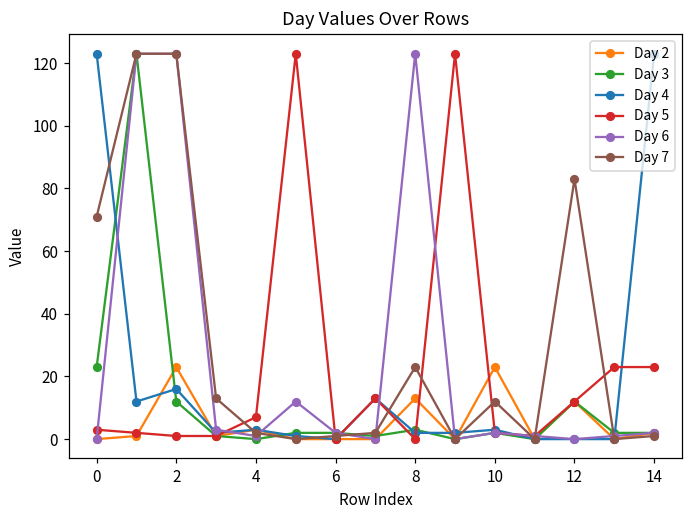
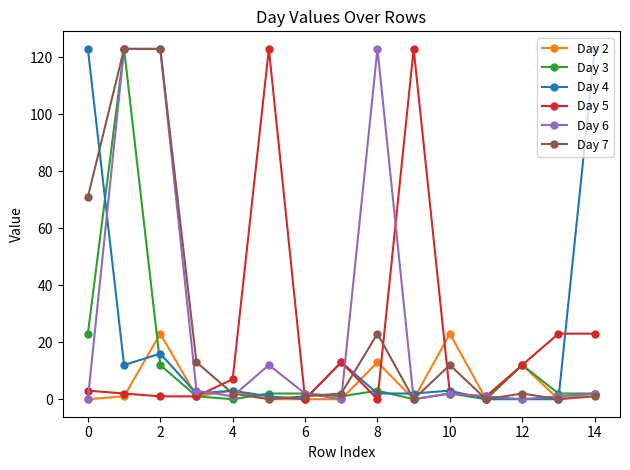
Day 7, 12: 83 -> 2
